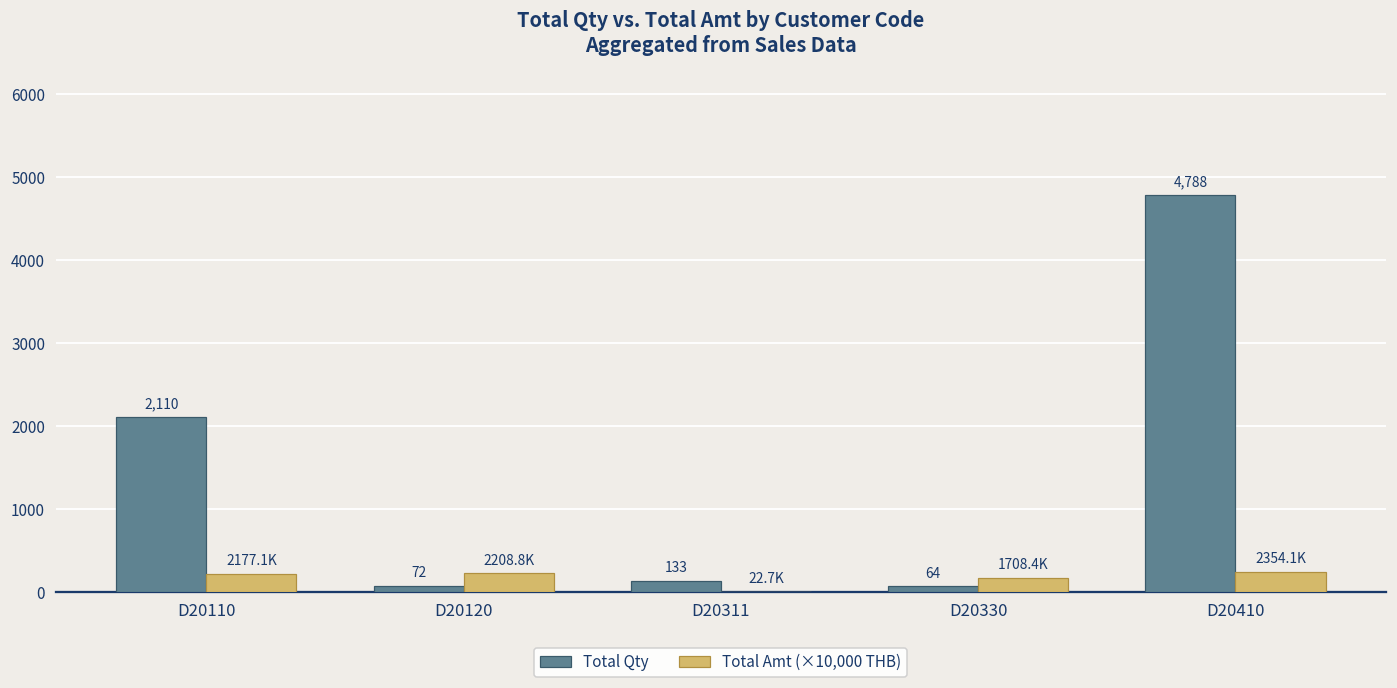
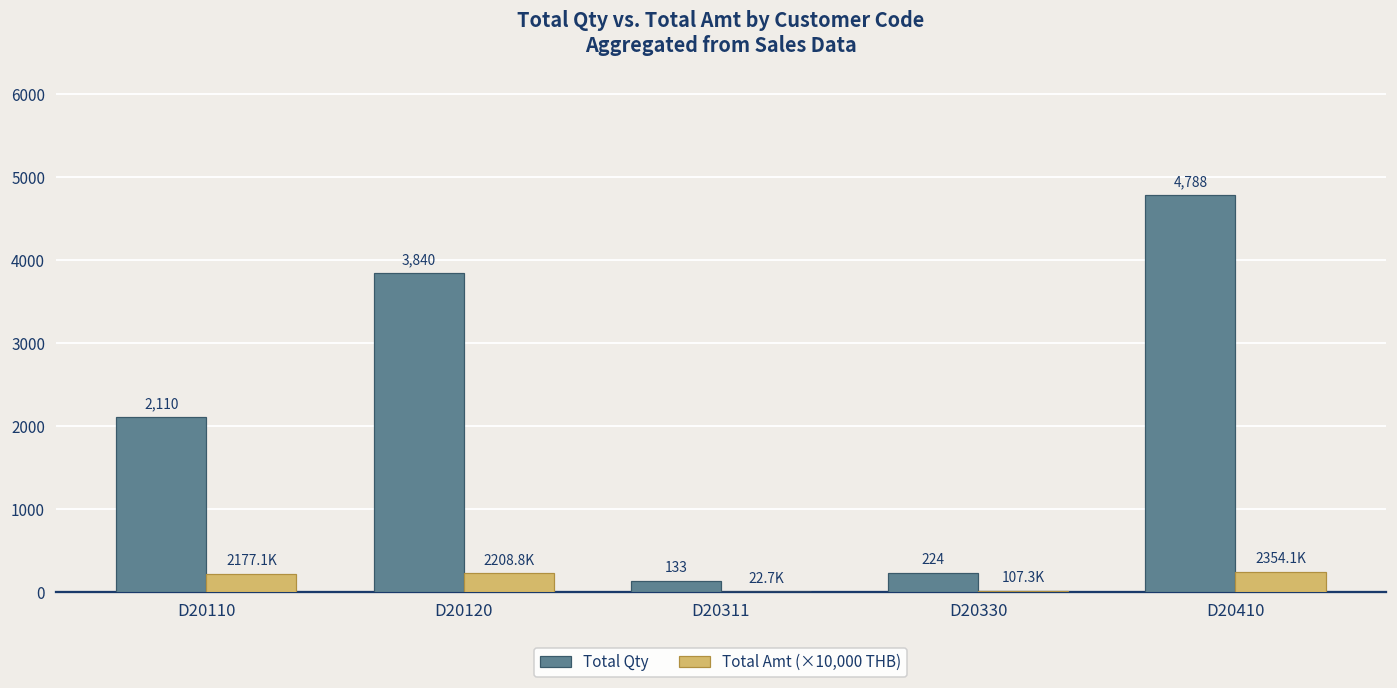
Total Qty, D20120: 72 -> 3,840
Total Qty, D20330: 64 -> 224
Total Amt (×10,000 THB), D20330: 1708.4K -> 107.3K
